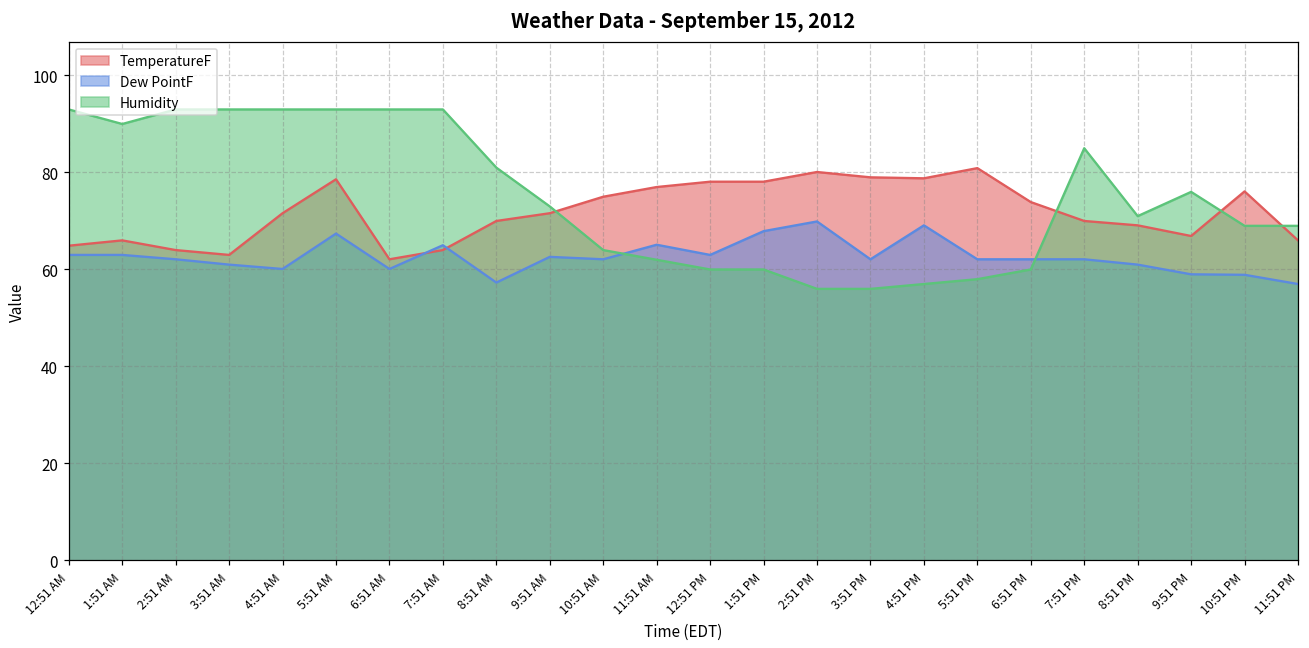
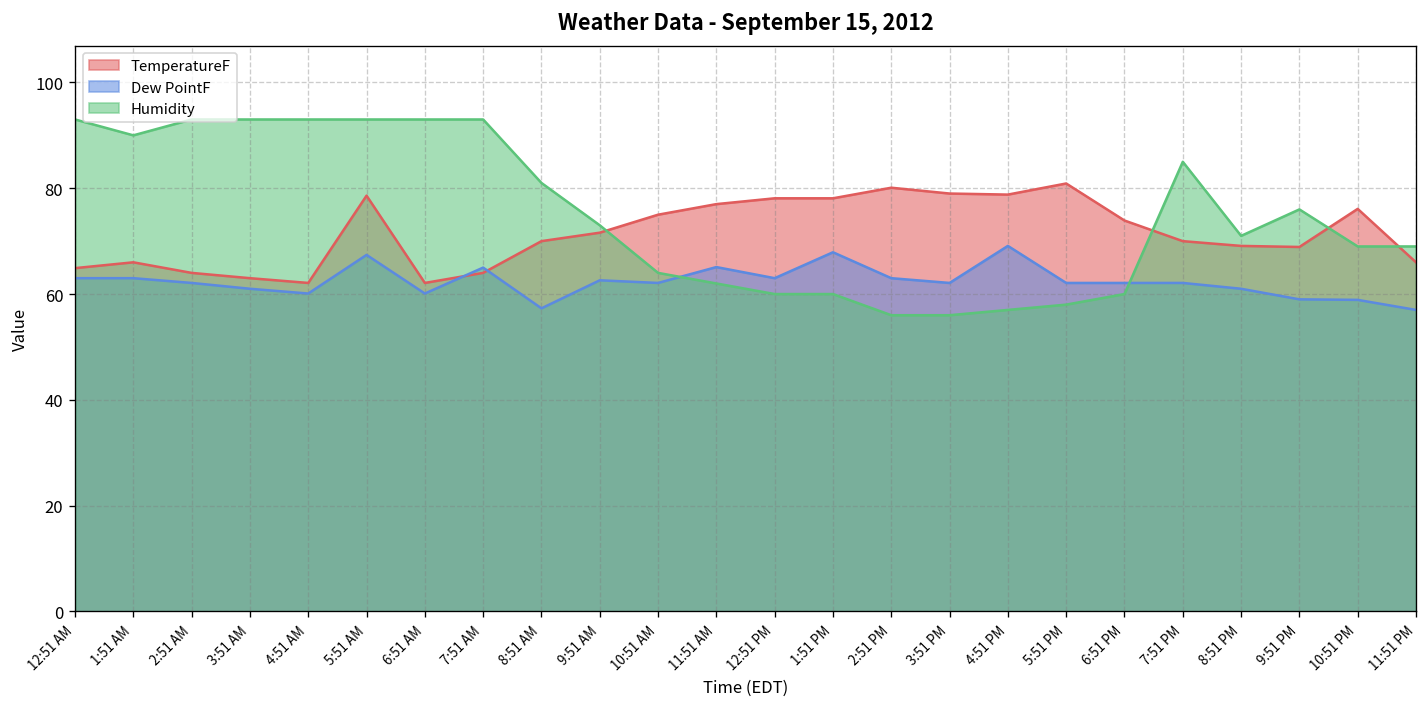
TemperatureF, 4:51 AM: 72 -> 62
Dew PointF, 2:51 PM: 70 -> 63
TemperatureF, 9:51 PM: 67 -> 69
